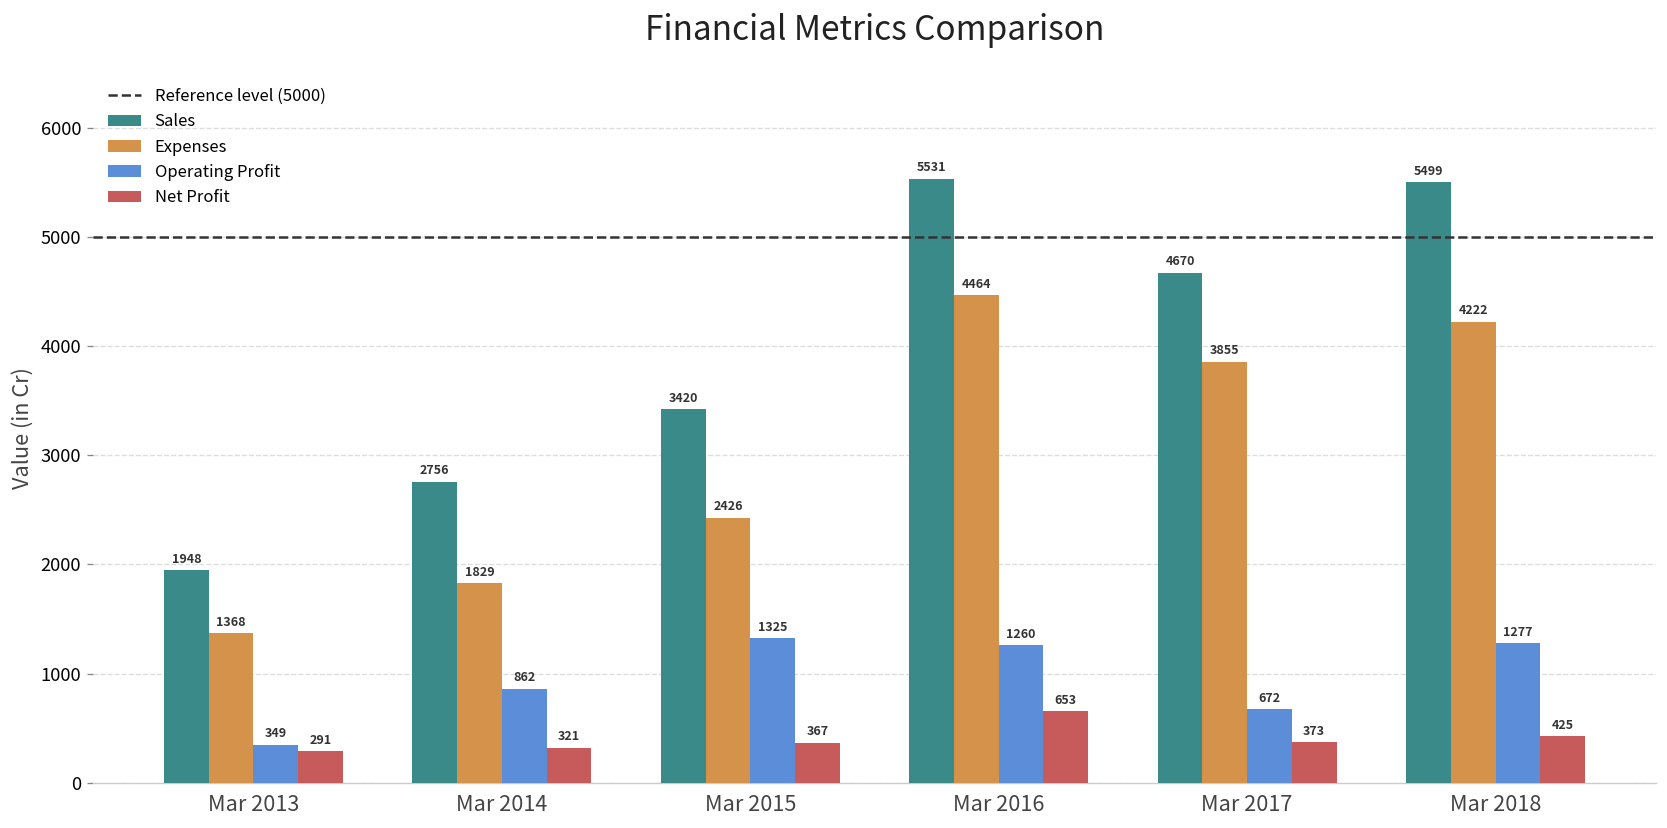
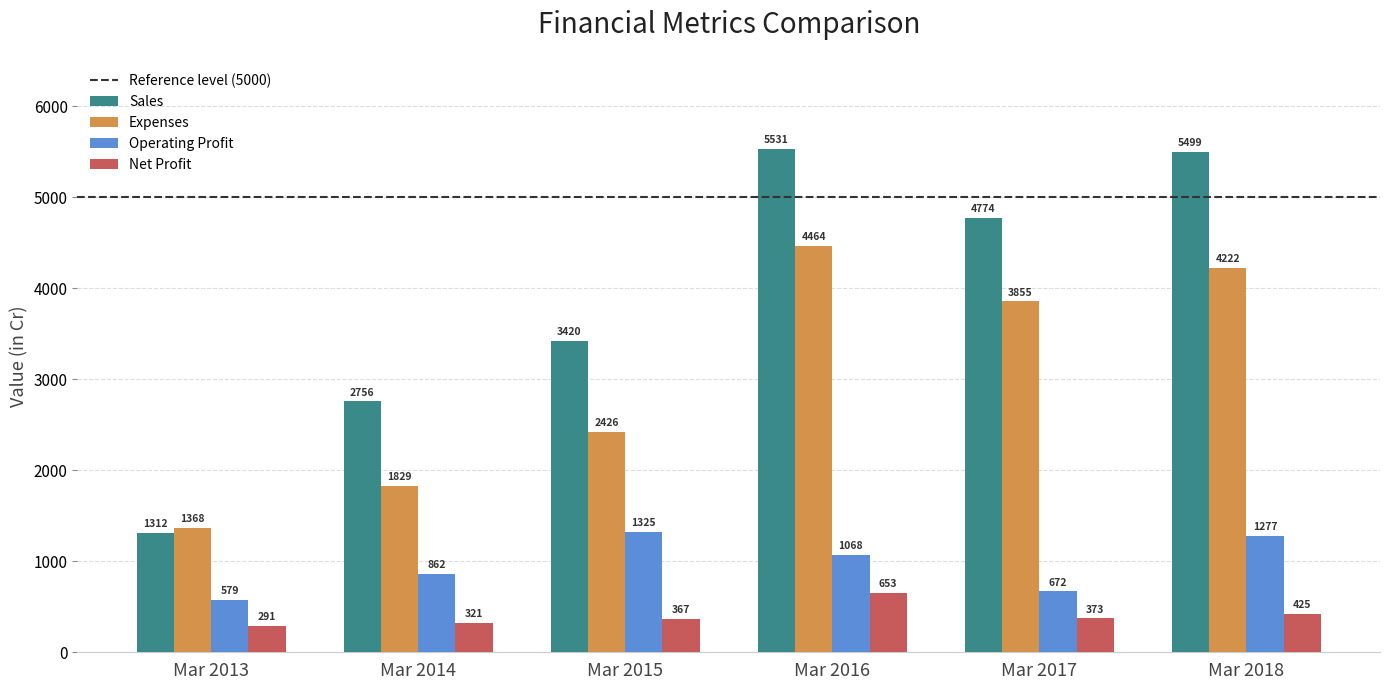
Sales, Mar 2013: 1948 -> 1312
Operating Profit, Mar 2013: 349 -> 579
Operating Profit, Mar 2016: 1260 -> 1068
Sales, Mar 2017: 4670 -> 4774
